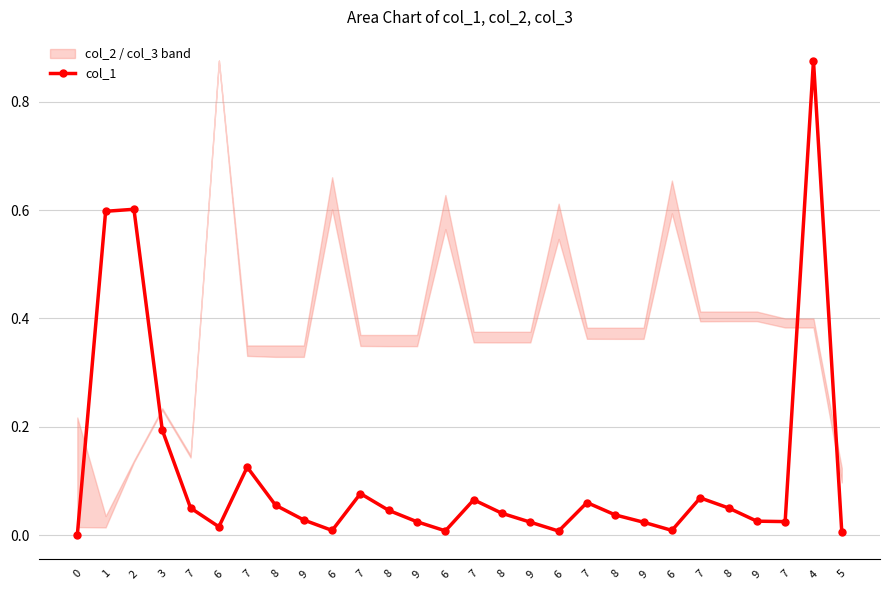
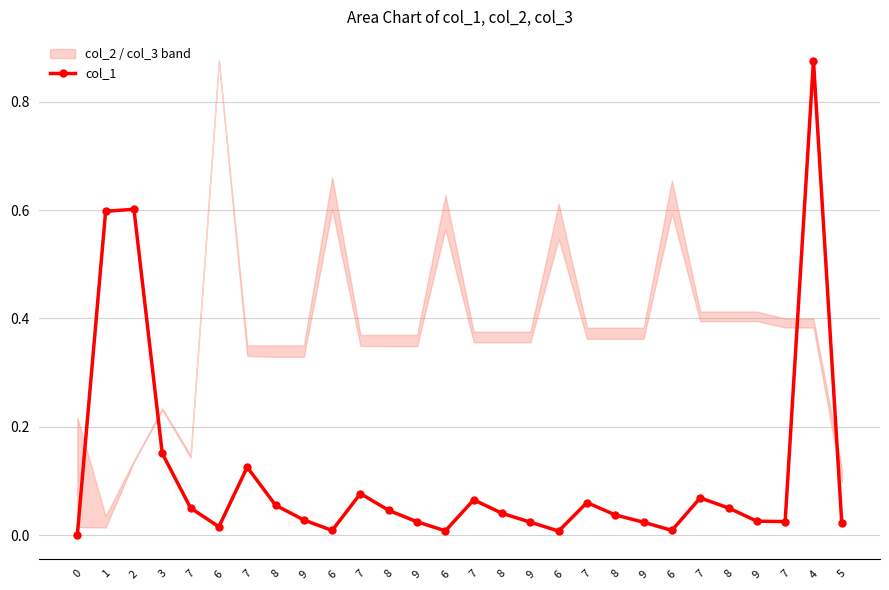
col_1, 3: 0.19 -> 0.15
col_1, 5: 0.01 -> 0.02
